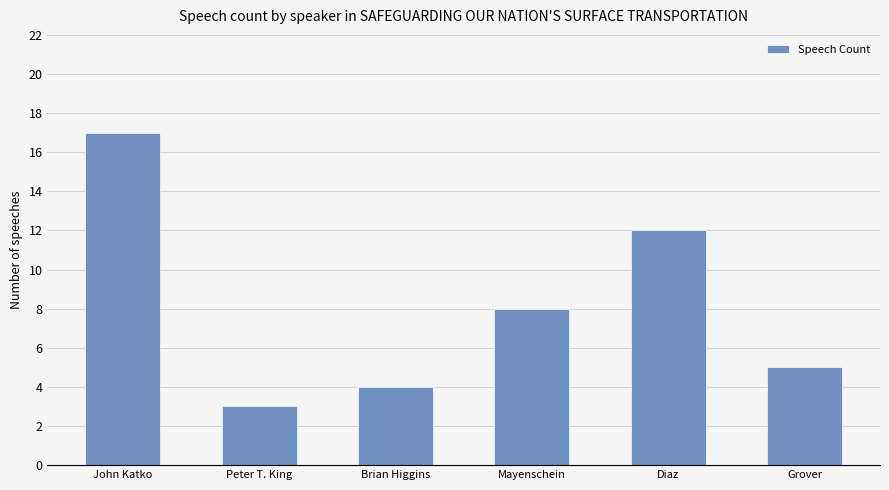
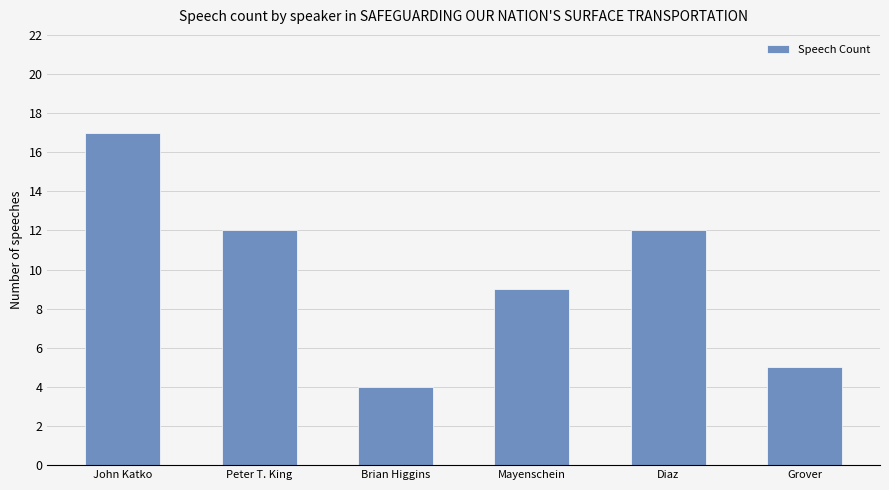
Peter T. King: 3 -> 12
Mayenschein: 8 -> 9
